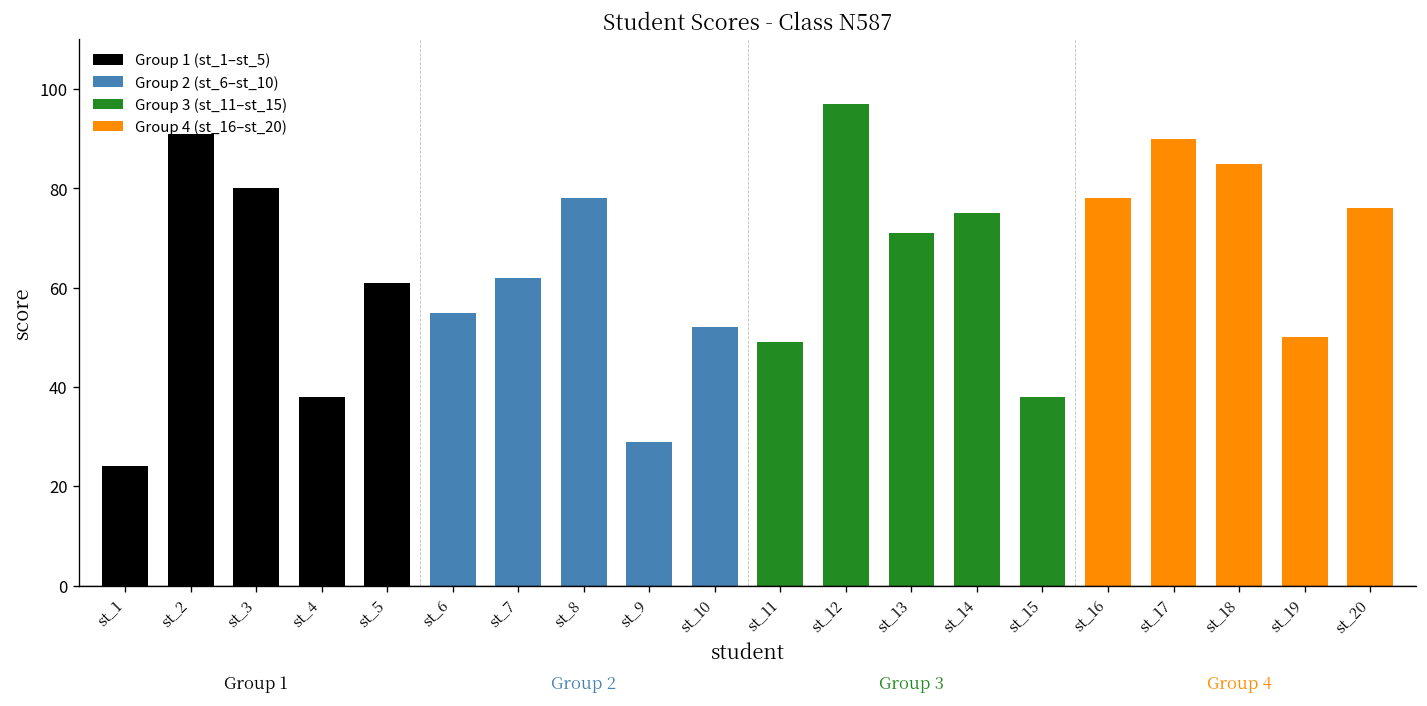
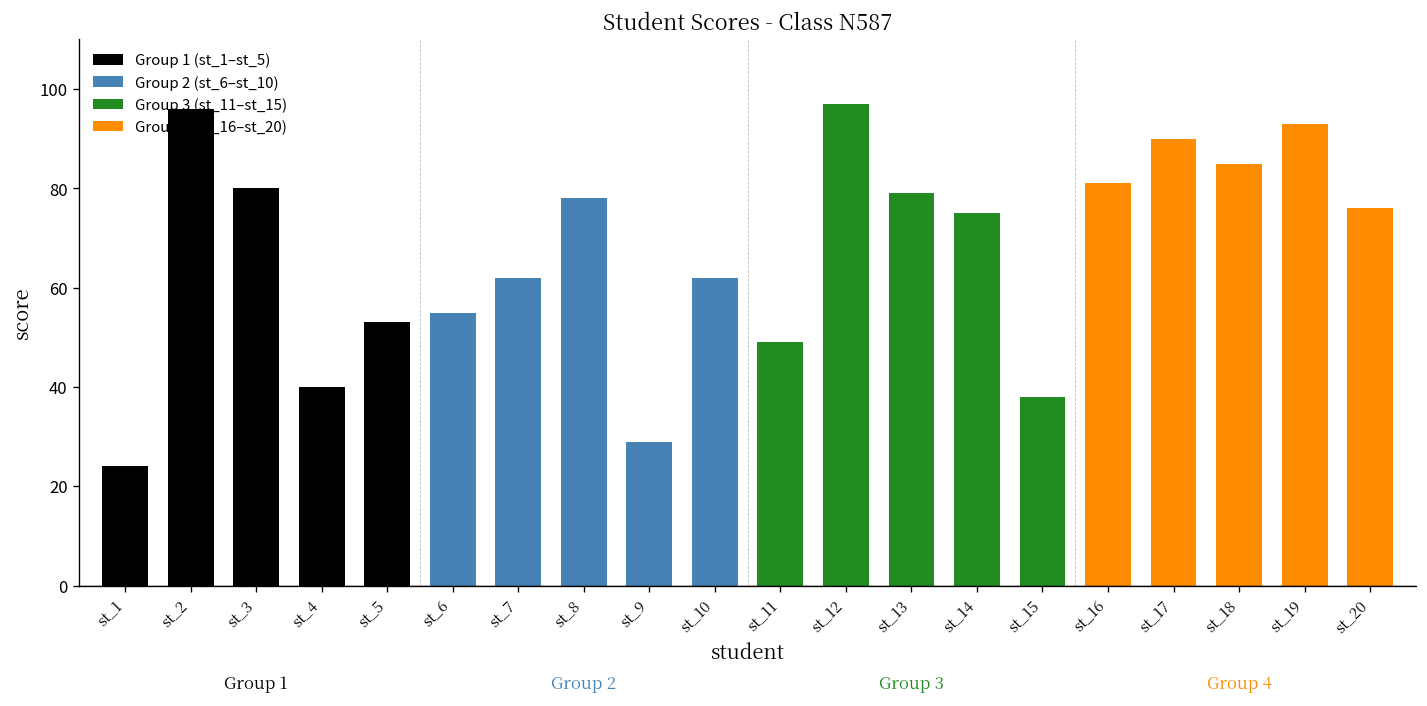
st_2: 91 -> 96
st_4: 38 -> 40
st_5: 61 -> 53
st_10: 52 -> 62
st_13: 71 -> 79
st_16: 78 -> 81
st_19: 50 -> 93
